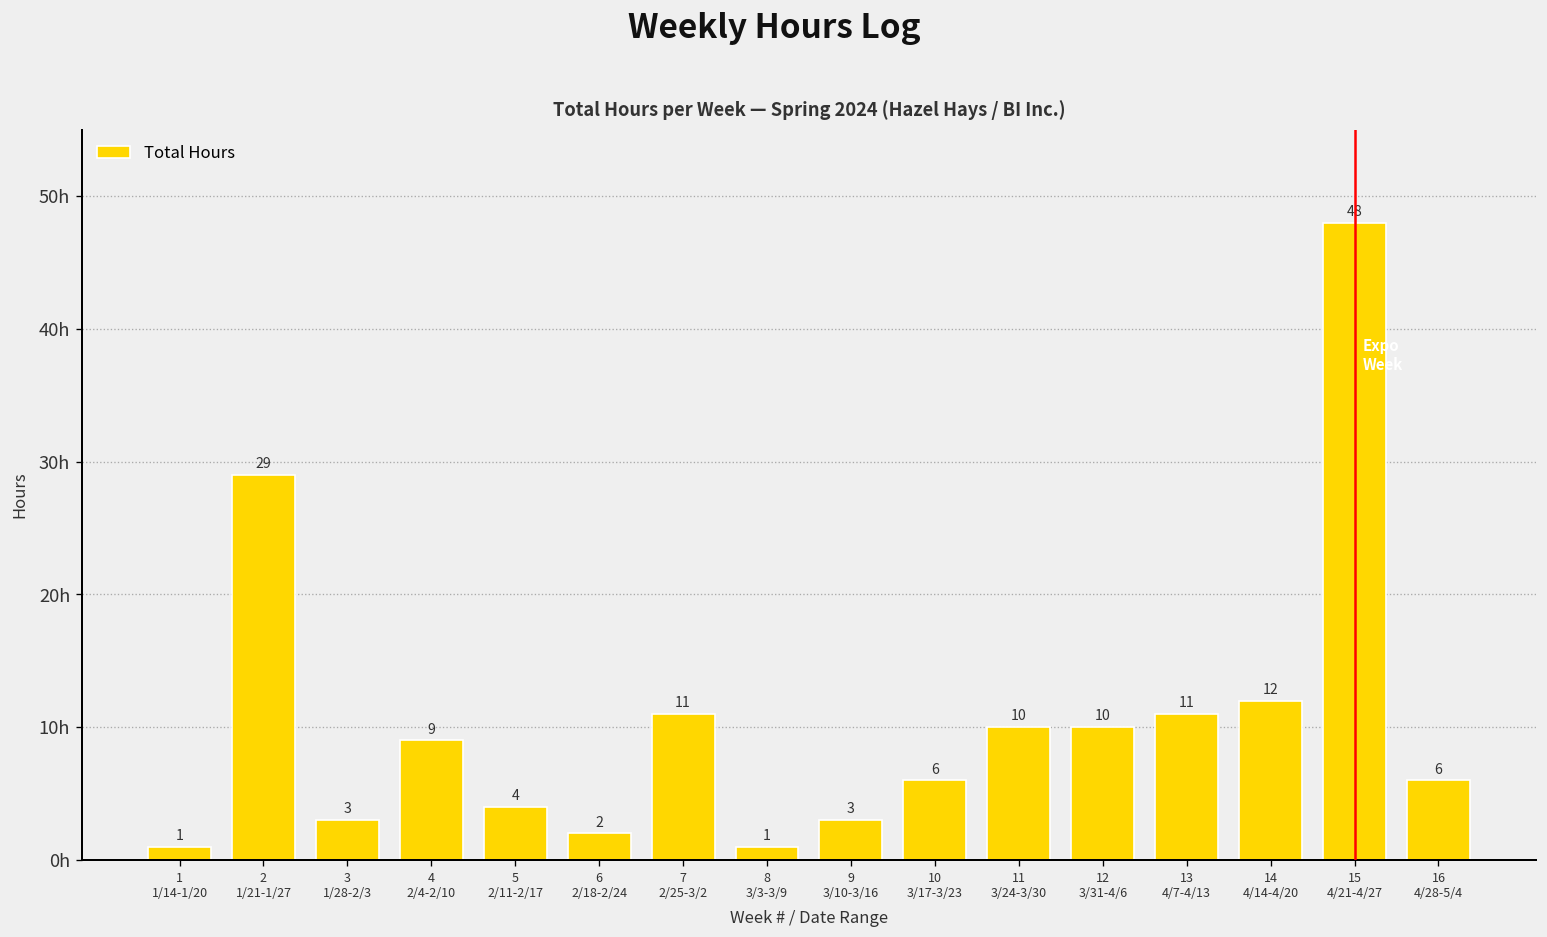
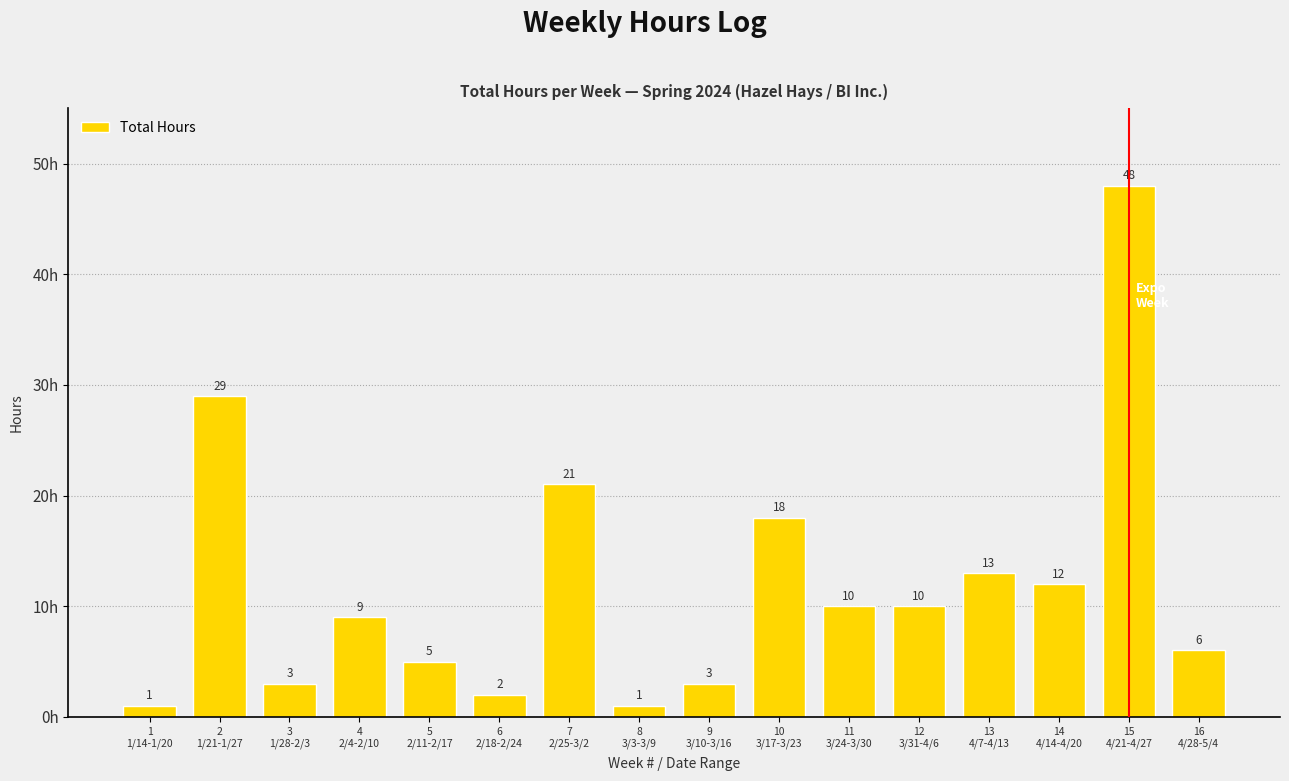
5 2/11-2/17: 4 -> 5
7 2/25-3/2: 11 -> 21
10 3/17-3/23: 6 -> 18
13 4/7-4/13: 11 -> 13
